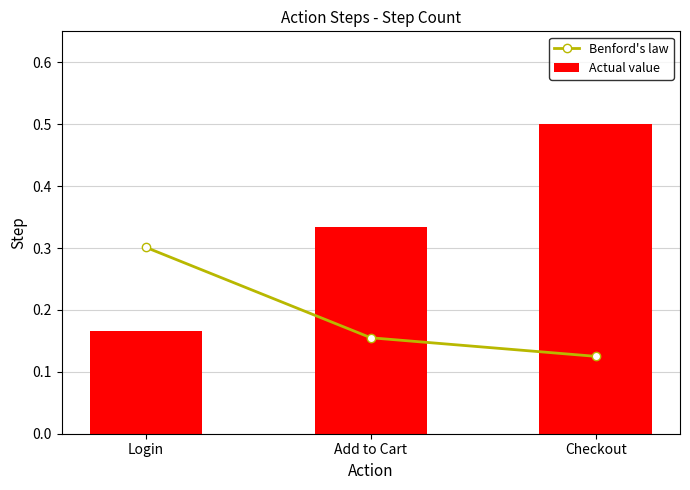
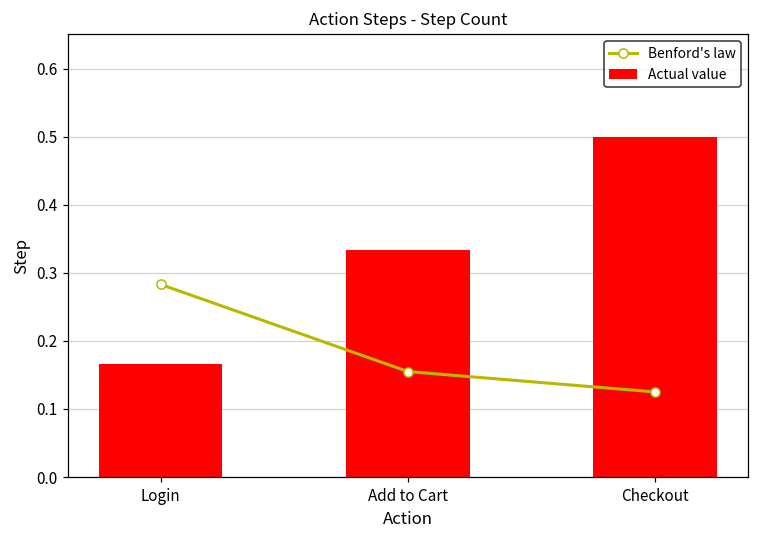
Benford's law, Login: 0.30 -> 0.28
